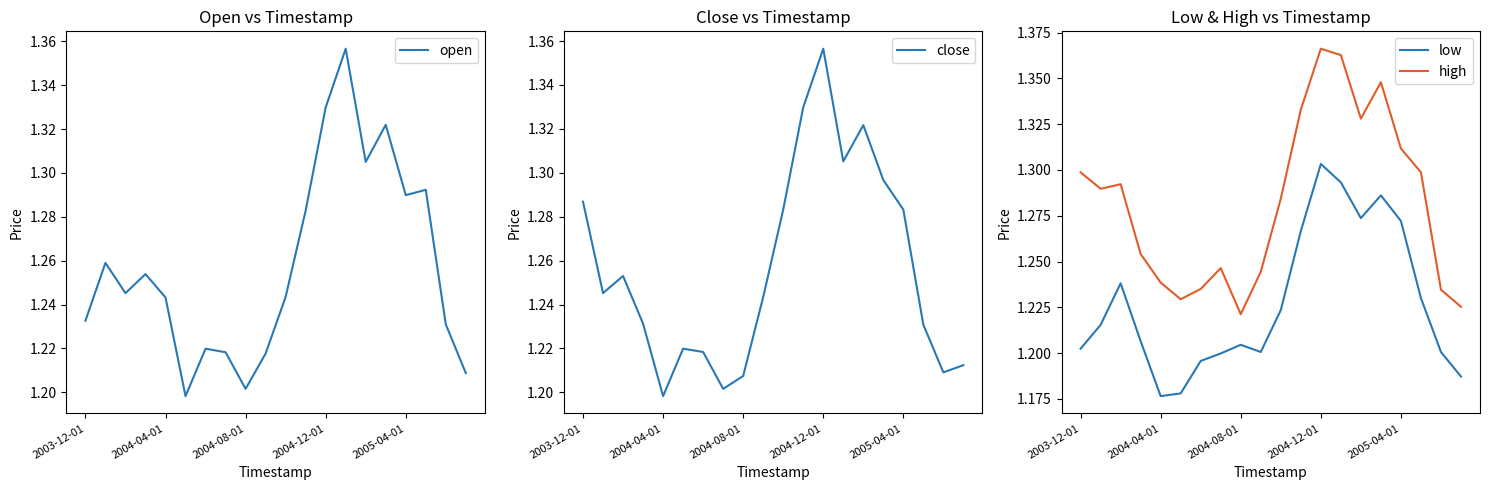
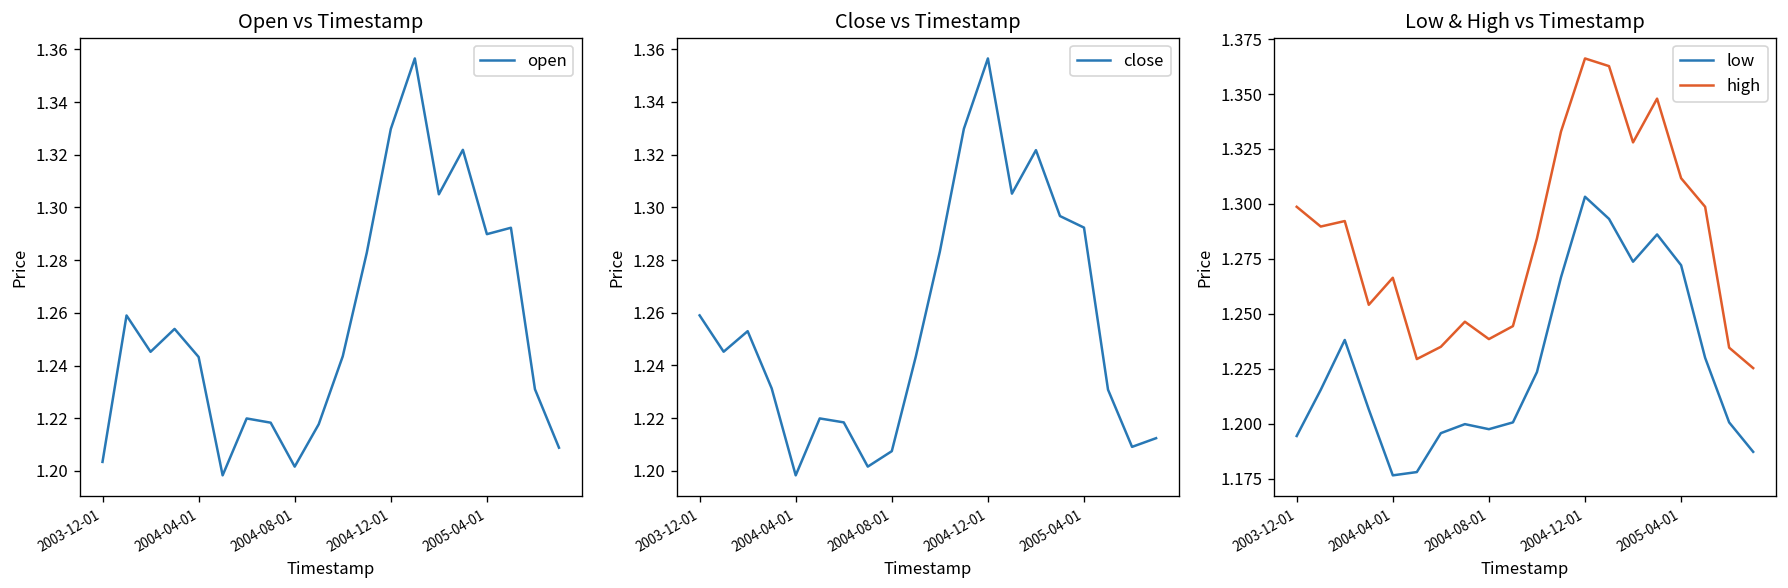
Open vs Timestamp, 2003-12-01: 1.233 -> 1.203
Close vs Timestamp, 2003-12-01: 1.287 -> 1.259
Close vs Timestamp, 2005-04-01: 1.283 -> 1.292
Low & High vs Timestamp, low, 2003-12-01: 1.202 -> 1.194
Low & High vs Timestamp, high, 2004-04-01: 1.238 -> 1.266
Low & High vs Timestamp, low, 2004-08-01: 1.205 -> 1.198
Low & High vs Timestamp, high, 2004-08-01: 1.221 -> 1.238
